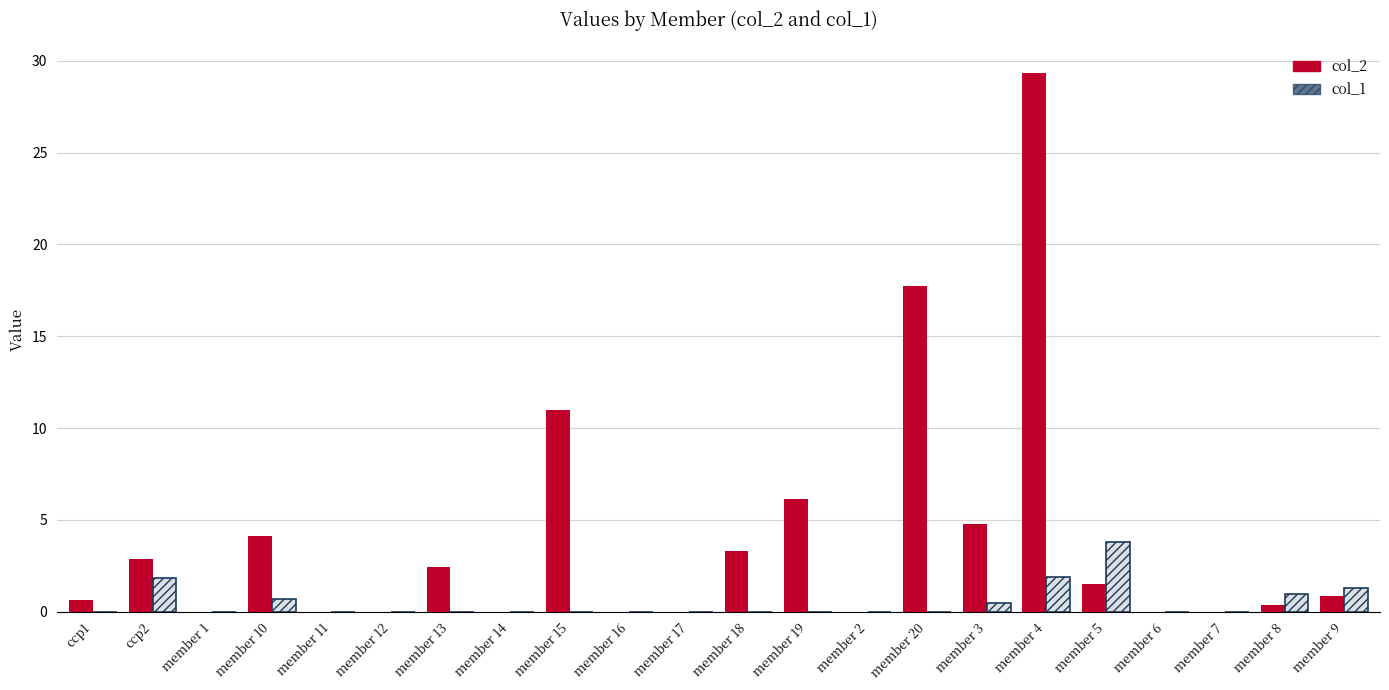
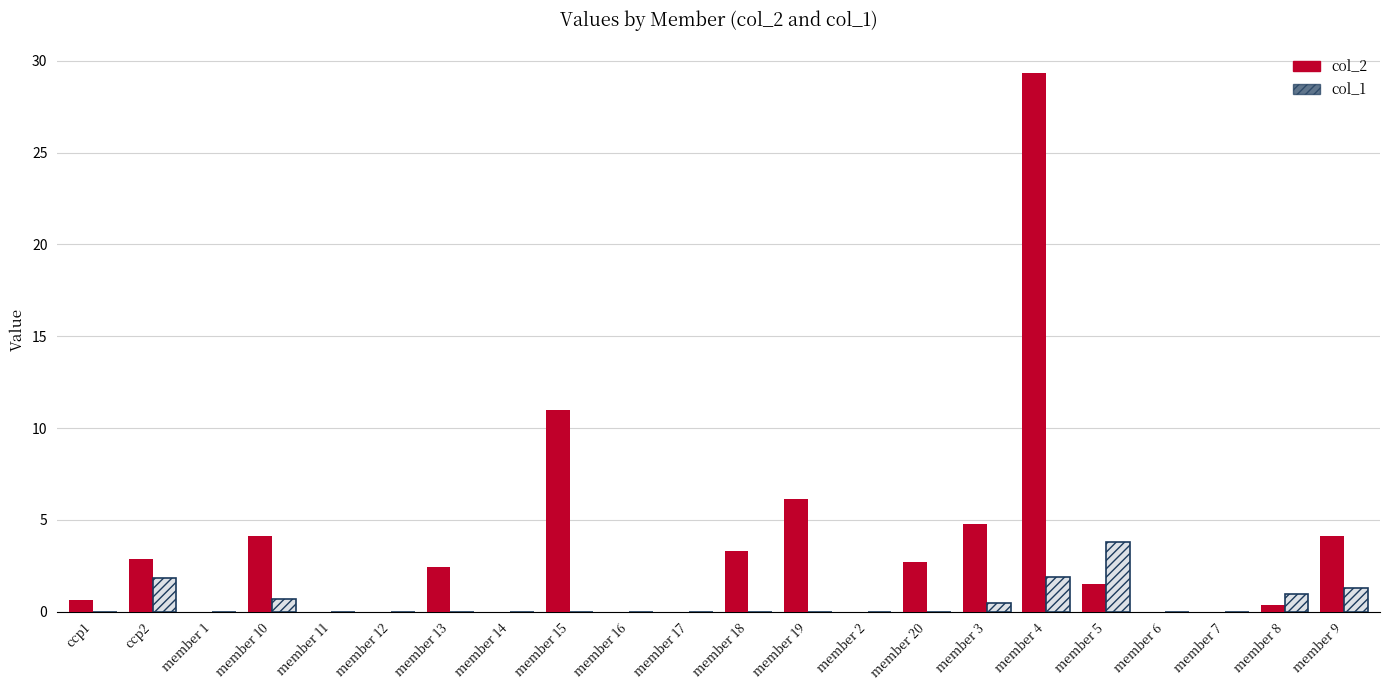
col_2, member 20: 17.7 -> 2.7
col_2, member 9: 0.8 -> 4.1
